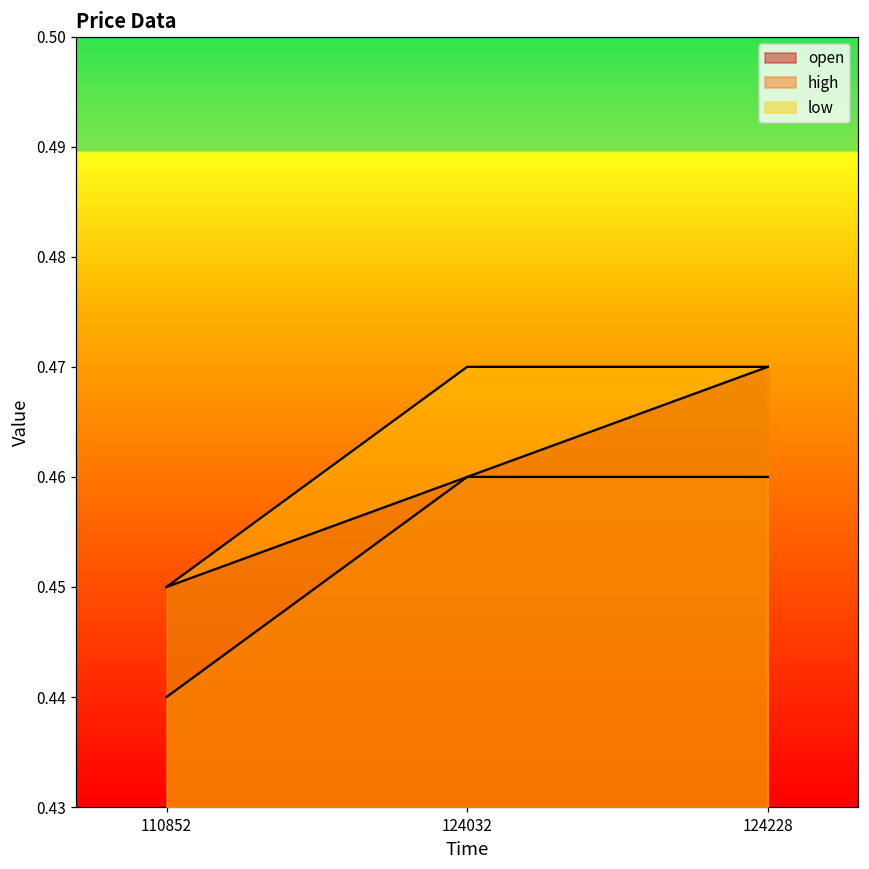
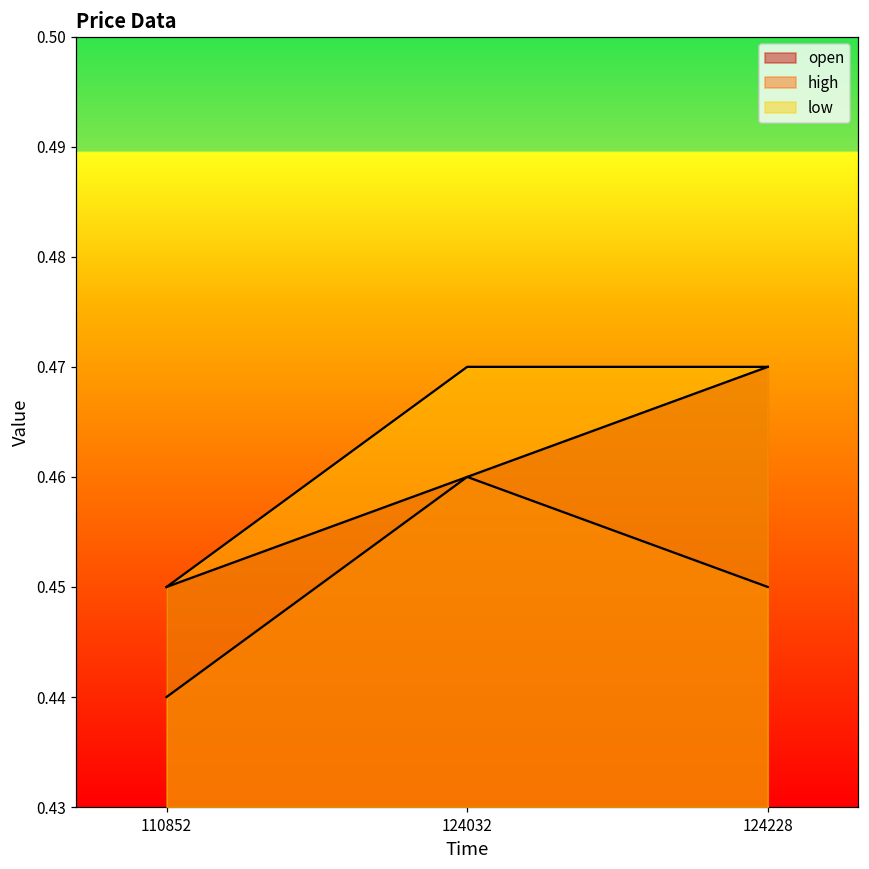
high, 124228: 0.46 -> 0.45
